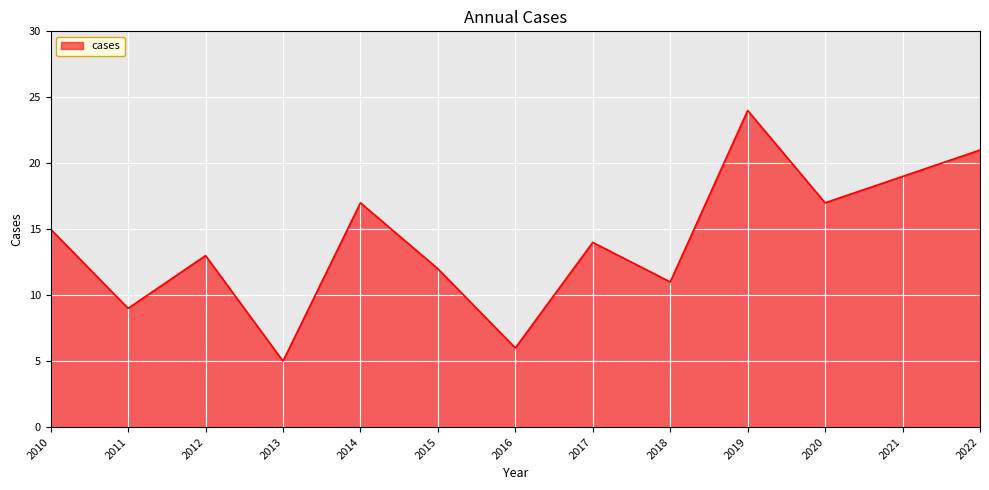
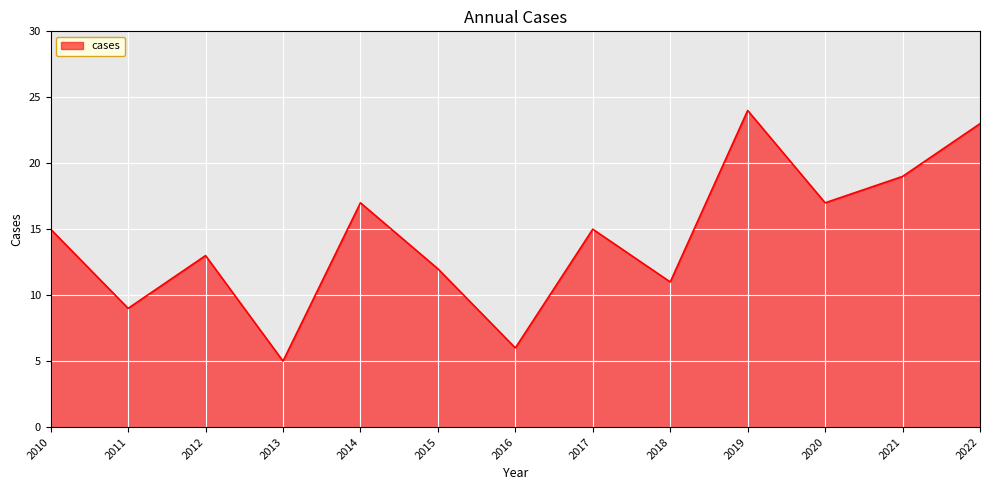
2017: 14 -> 15
2022: 21 -> 23
